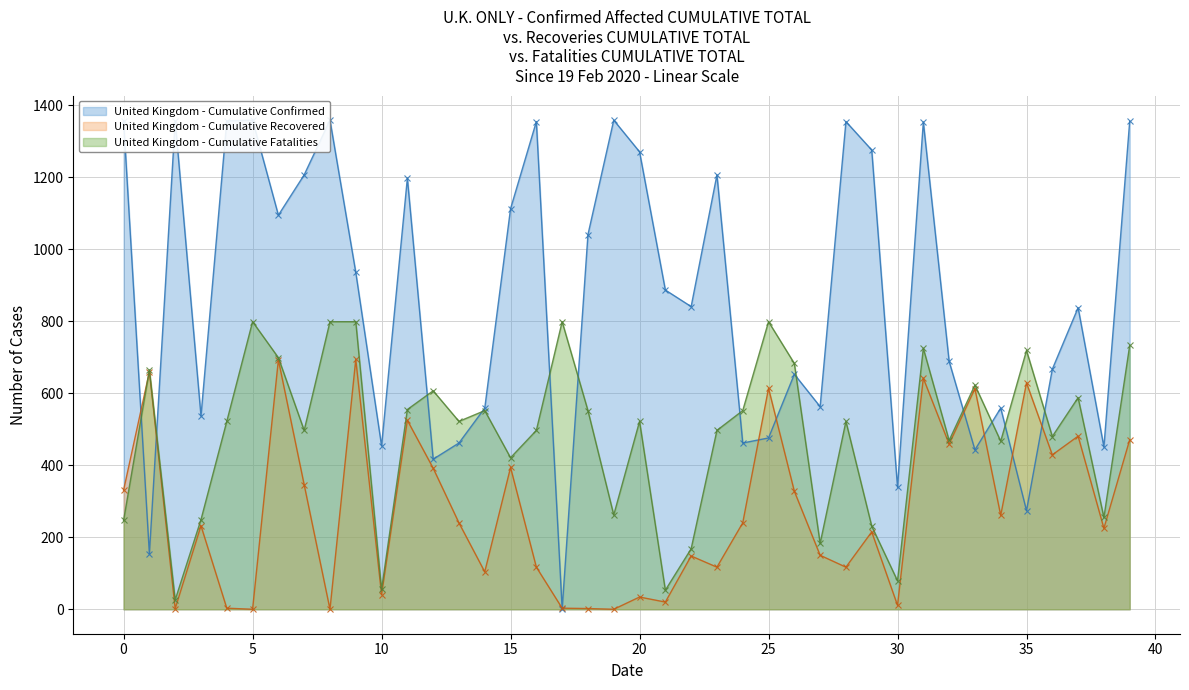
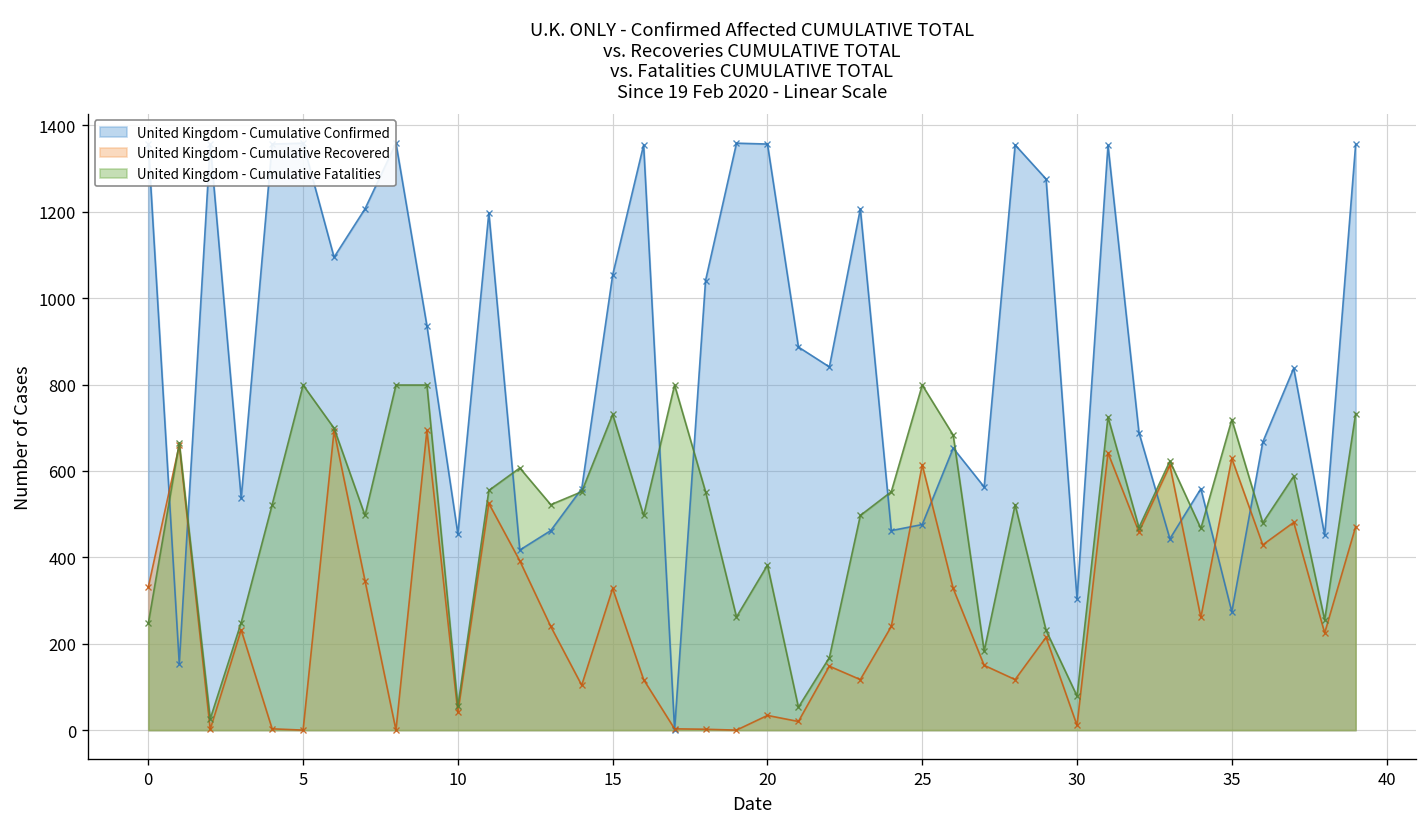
United Kingdom - Cumulative Confirmed, 15: 1110 -> 1050
United Kingdom - Cumulative Recovered, 15: 390 -> 330
United Kingdom - Cumulative Fatalities, 15: 420 -> 730
United Kingdom - Cumulative Confirmed, 20: 1270 -> 1360
United Kingdom - Cumulative Fatalities, 20: 520 -> 380
United Kingdom - Cumulative Confirmed, 30: 340 -> 300
